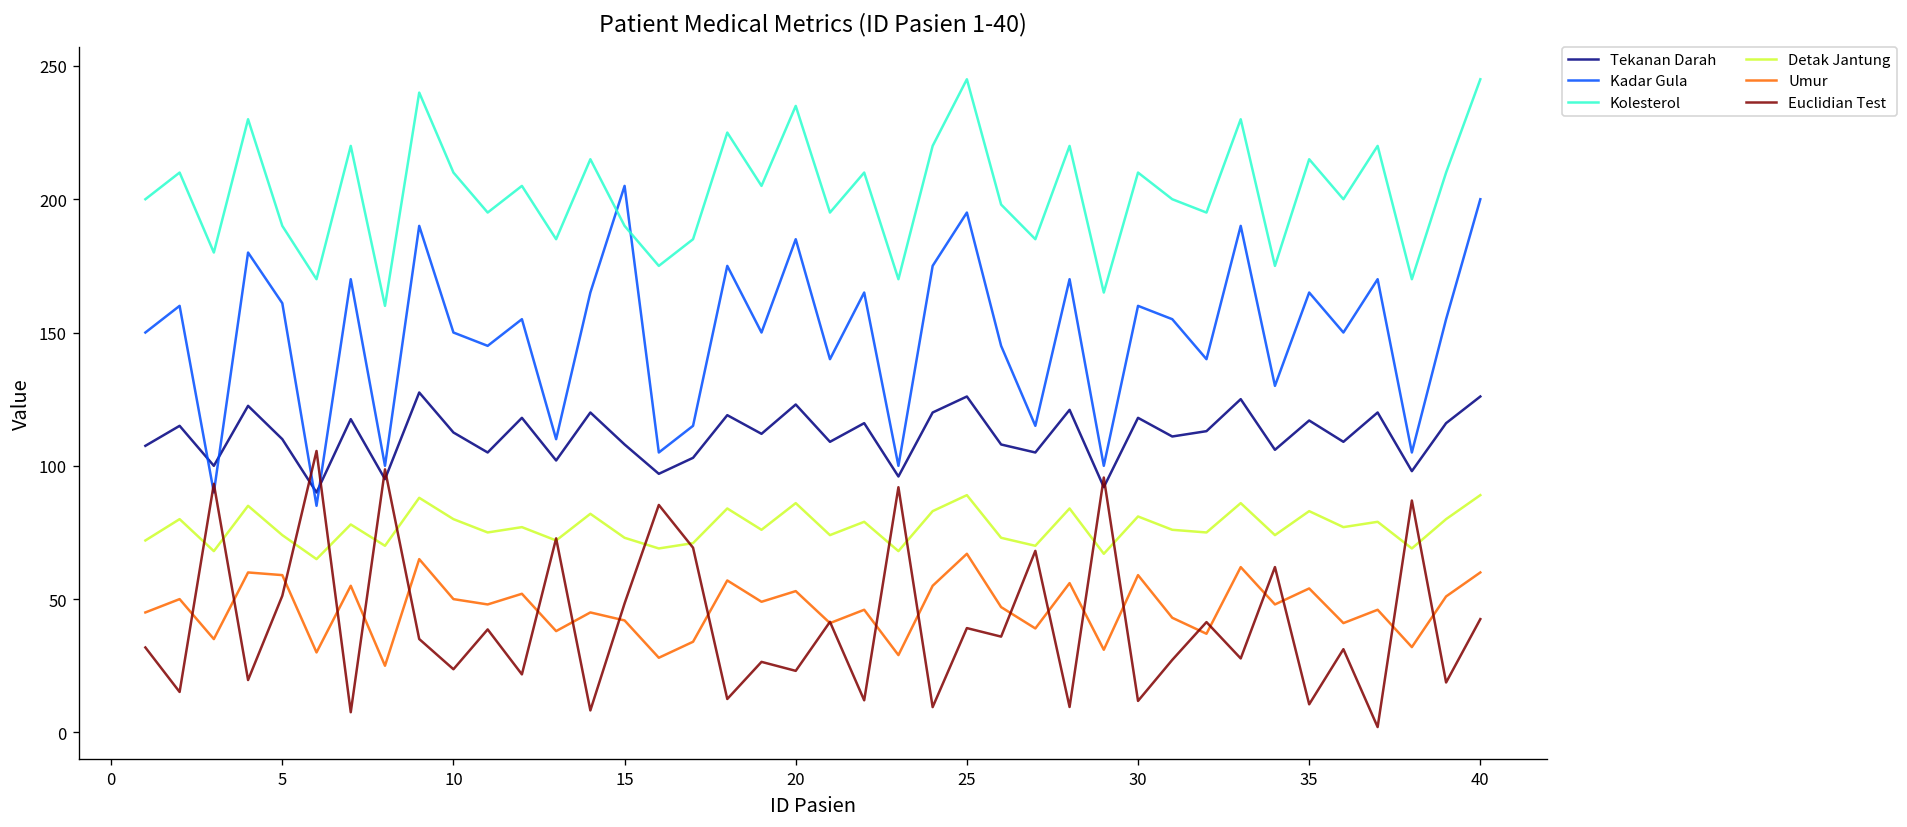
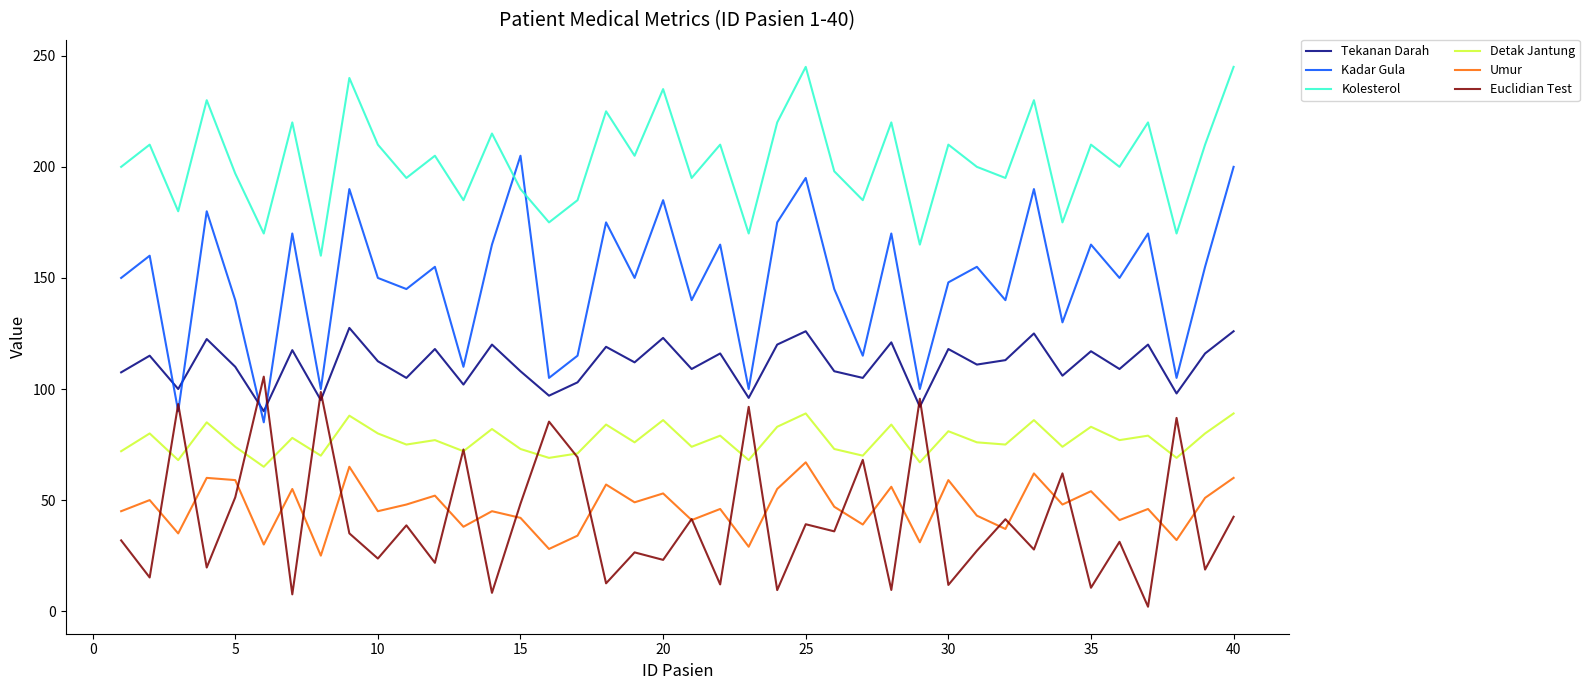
Kadar Gula, 5: 161 -> 140
Kolesterol, 5: 190 -> 197
Umur, 10: 50 -> 45
Kadar Gula, 30: 160 -> 148
Kolesterol, 35: 215 -> 210
